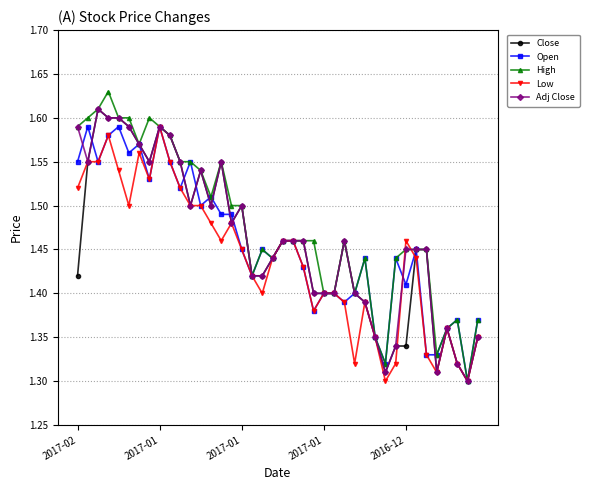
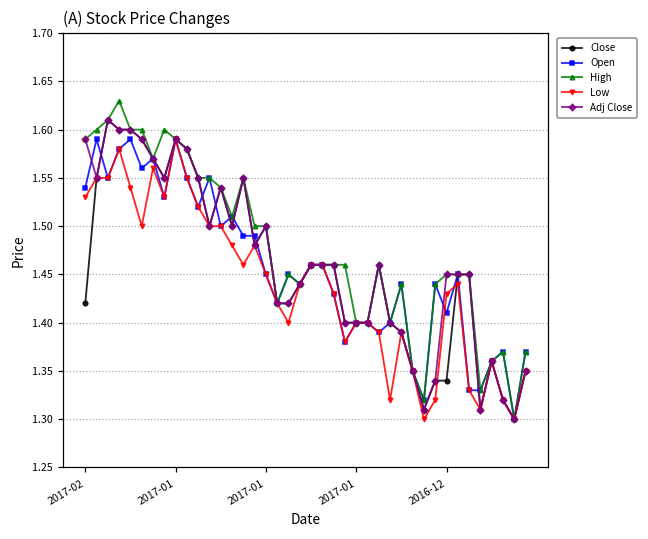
Open, 2017-02: 1.55 -> 1.54
Low, 2017-02: 1.52 -> 1.53
Low, 2016-12: 1.46 -> 1.43
